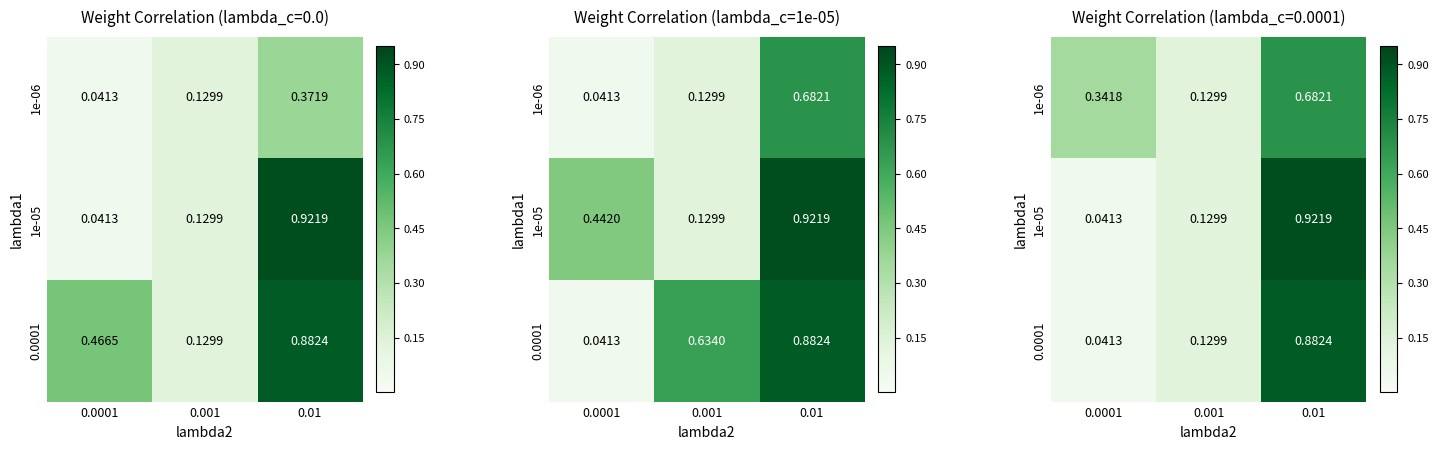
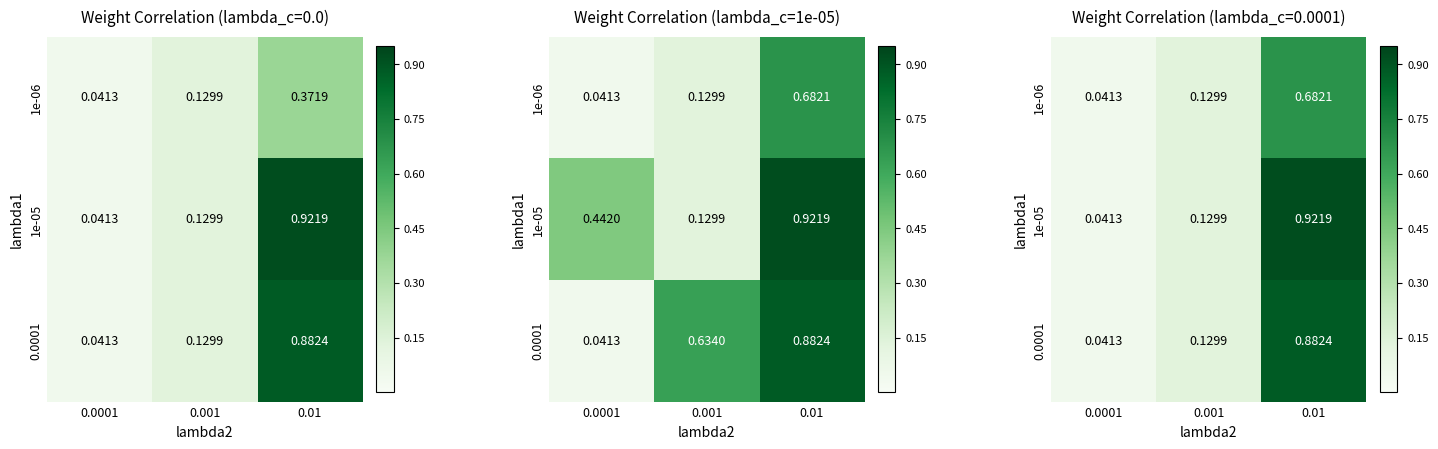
Weight Correlation (lambda_c=0.0), 0.0001, 0.0001: 0.4665 -> 0.0413
Weight Correlation (lambda_c=0.0001), 1e-06, 0.0001: 0.3418 -> 0.0413
